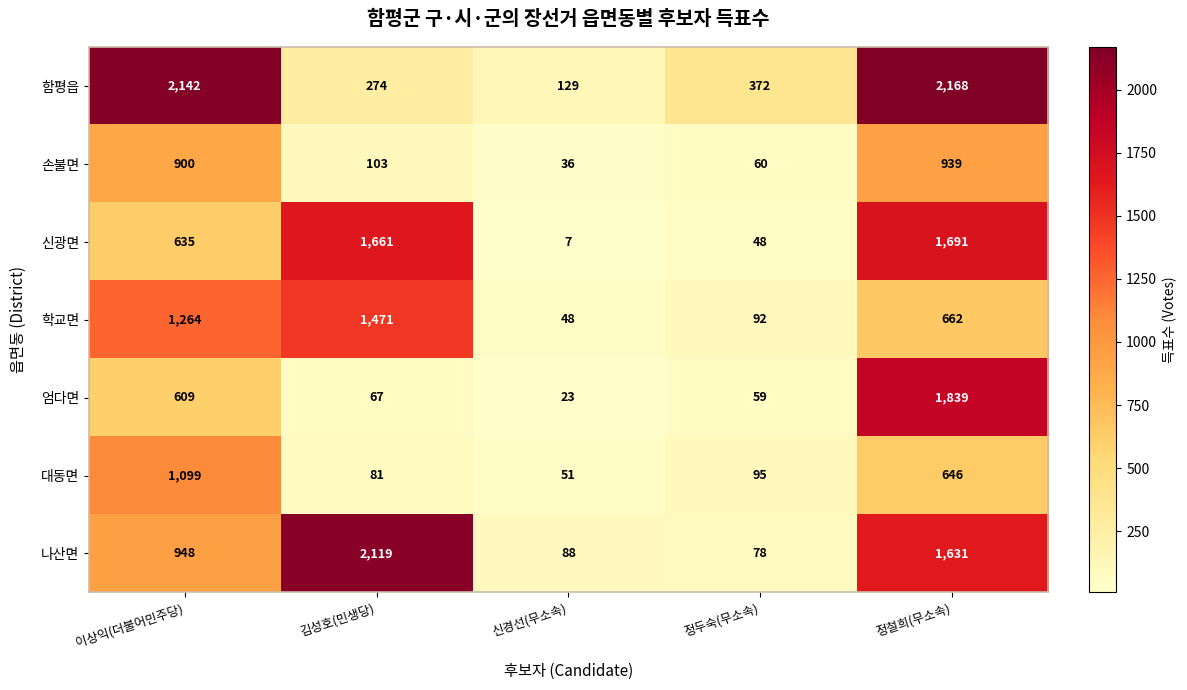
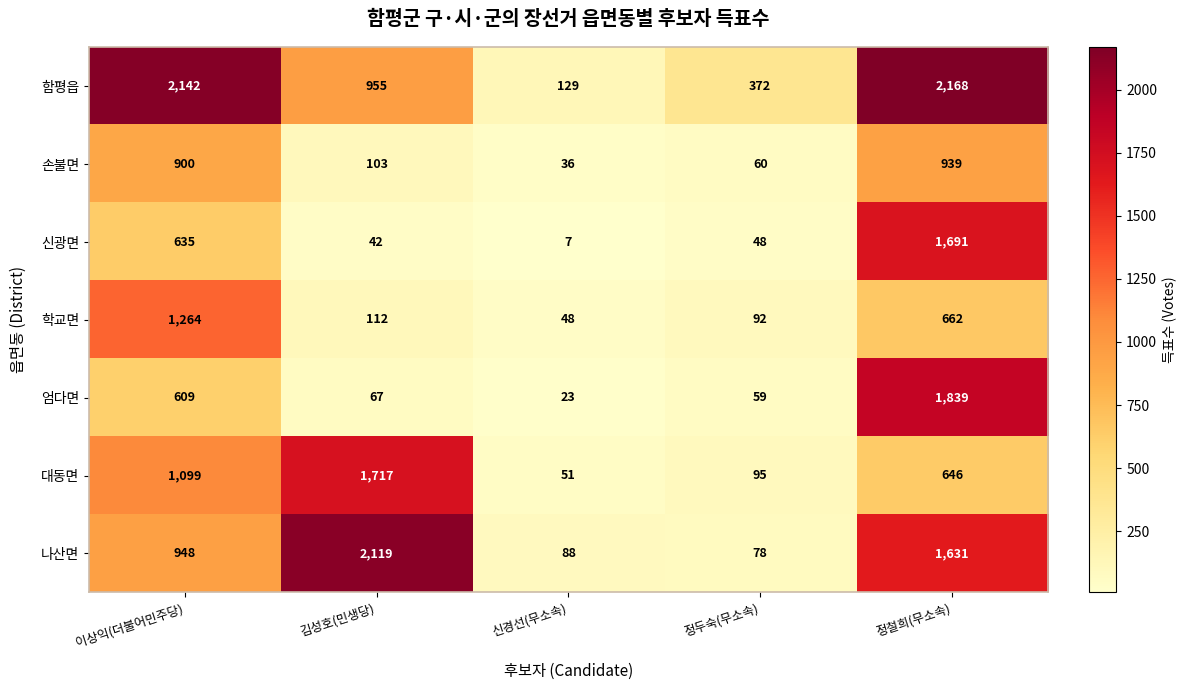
함평읍, 김성호(민생당): 274 -> 955
신광면, 김성호(민생당): 1,661 -> 42
학교면, 김성호(민생당): 1,471 -> 112
대동면, 김성호(민생당): 81 -> 1,717
